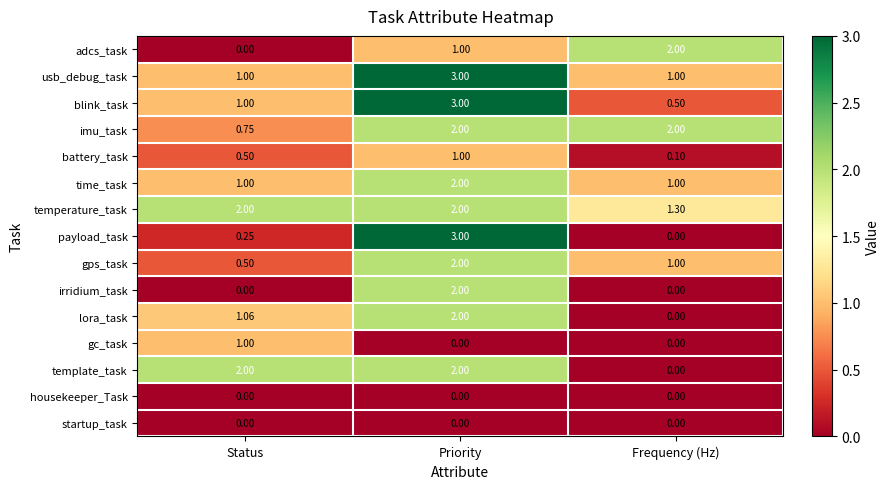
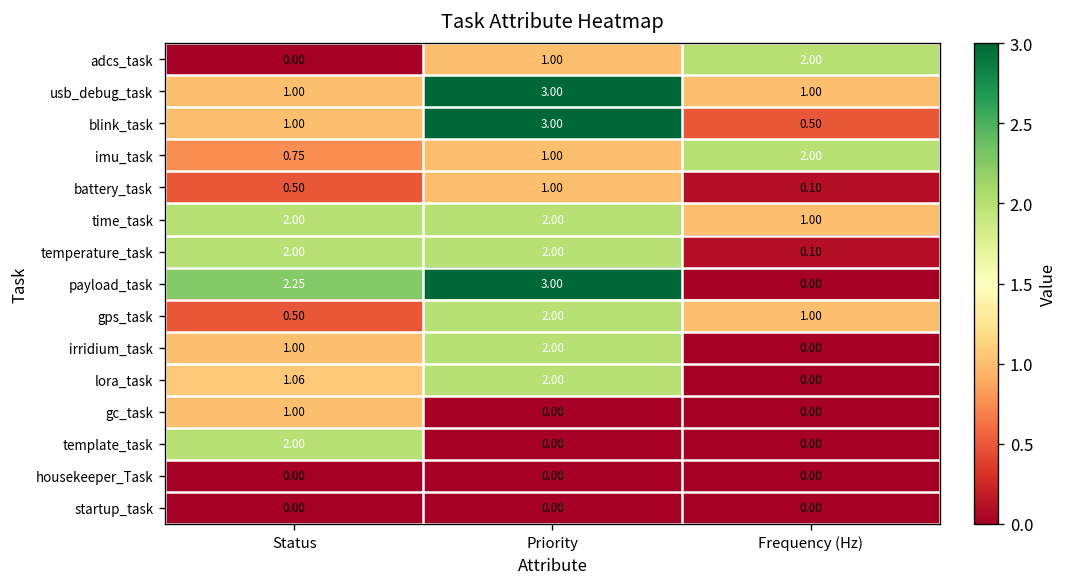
imu_task, Priority: 2.00 -> 1.00
time_task, Status: 1.00 -> 2.00
temperature_task, Frequency (Hz): 1.30 -> 0.10
payload_task, Status: 0.25 -> 2.25
irridium_task, Status: 0.00 -> 1.00
template_task, Priority: 2.00 -> 0.00
